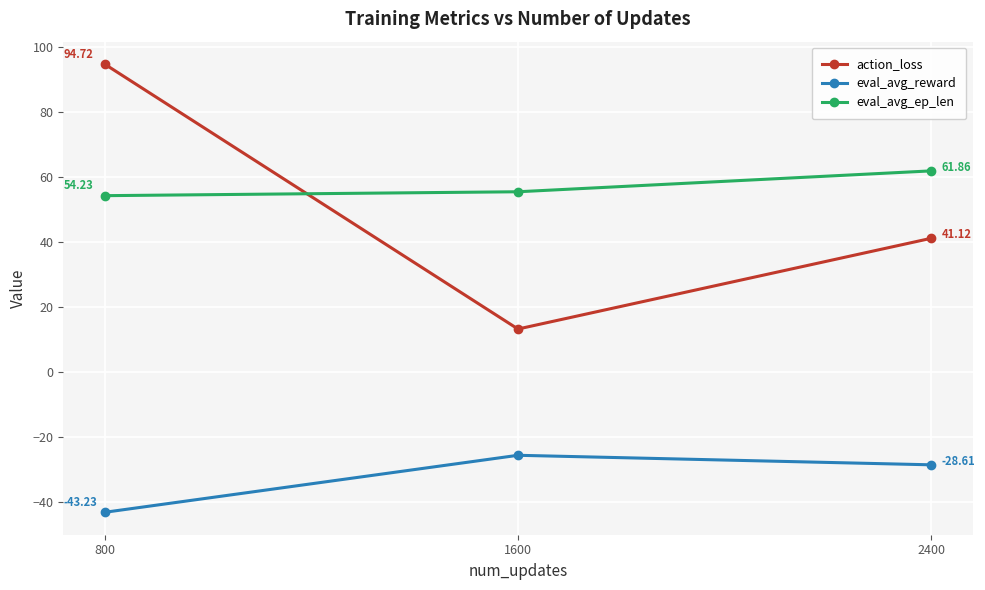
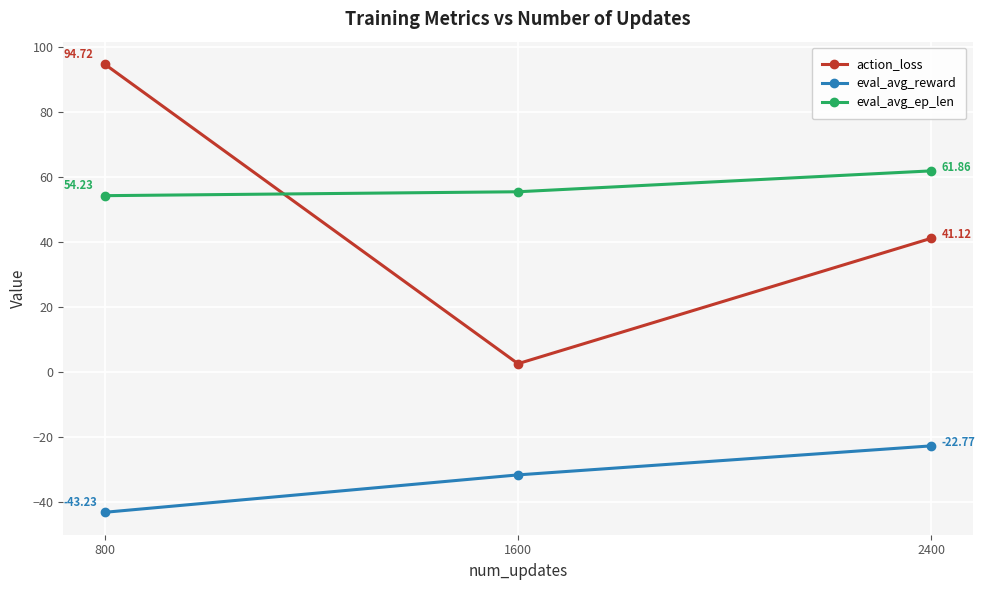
action_loss, 1600: 13 -> 3
eval_avg_reward, 1600: -26 -> -32
eval_avg_reward, 2400: -28.61 -> -22.77
